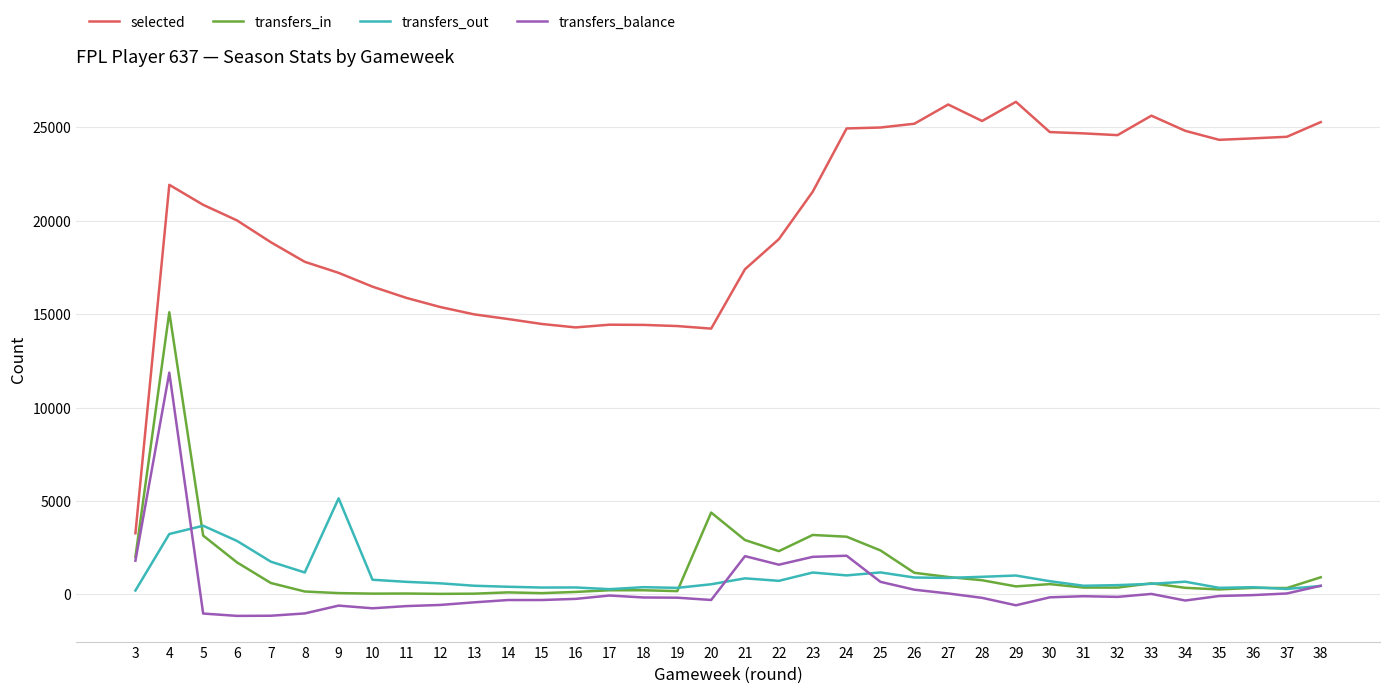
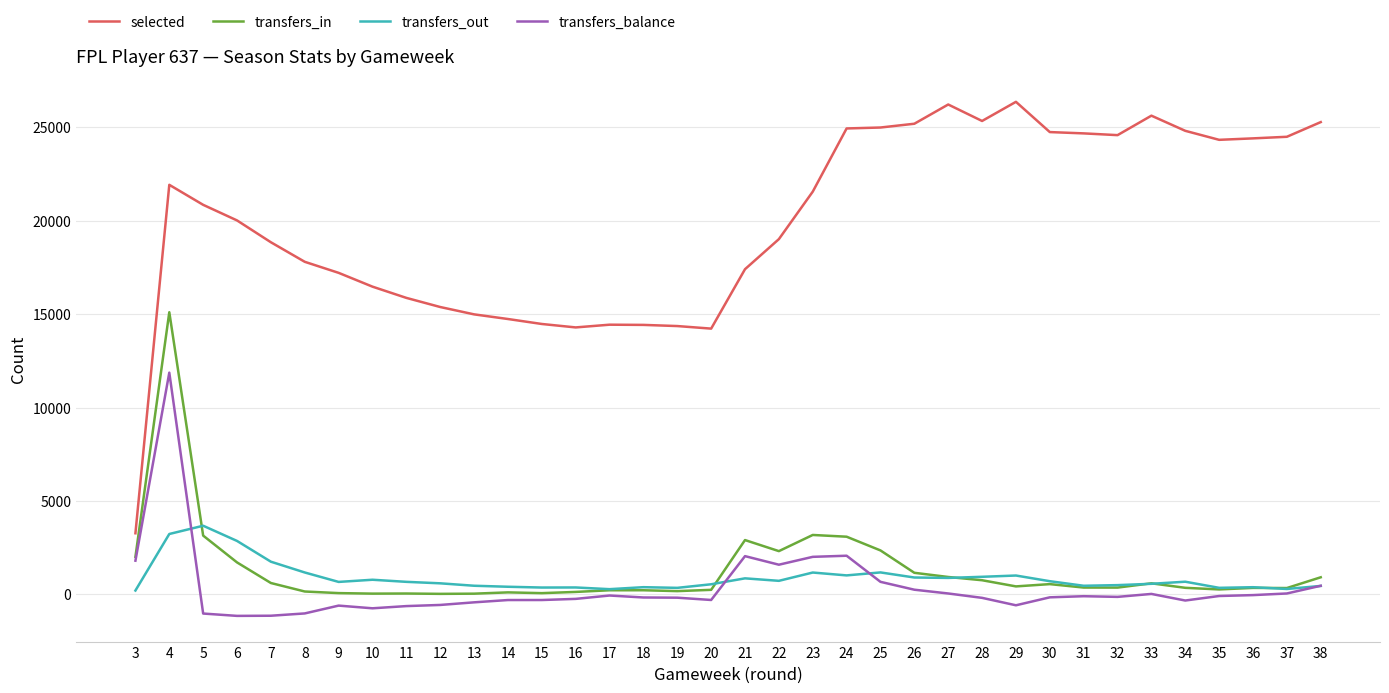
transfers_out, 9: 5100 -> 700
transfers_in, 20: 4400 -> 200
